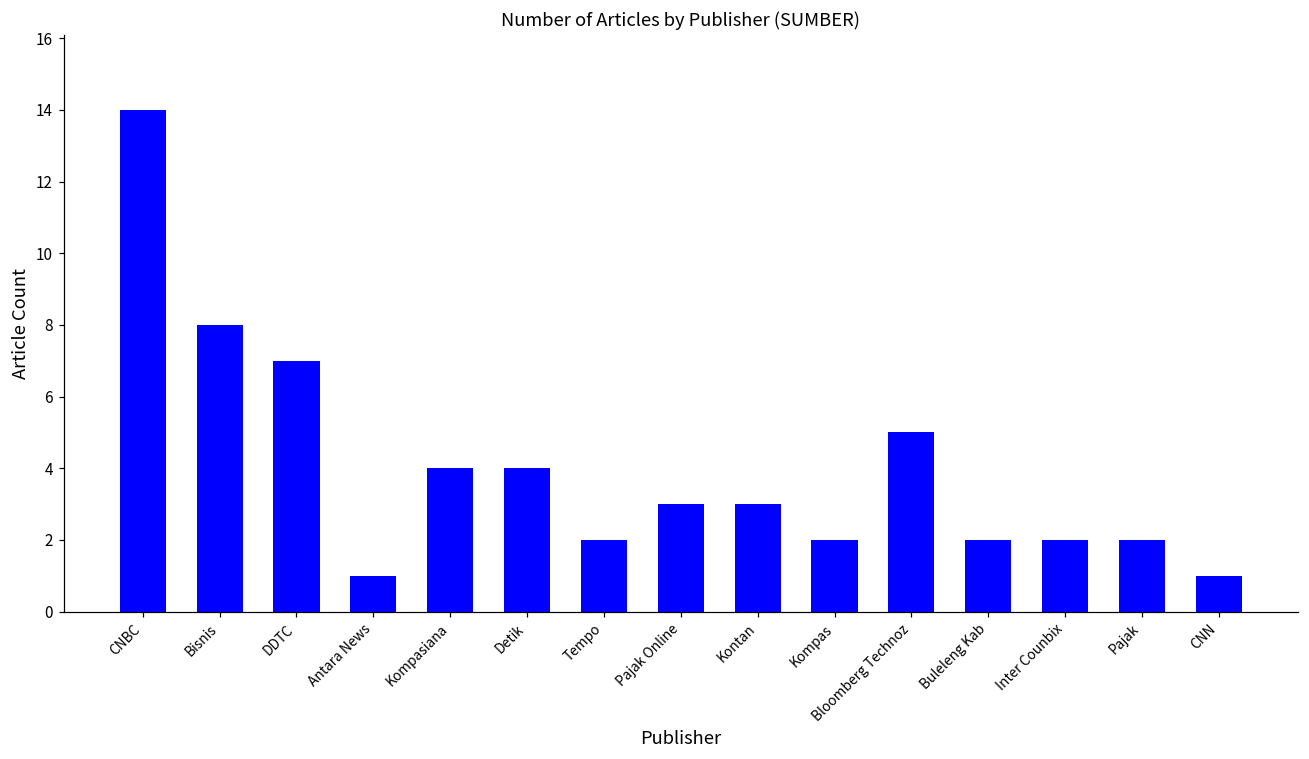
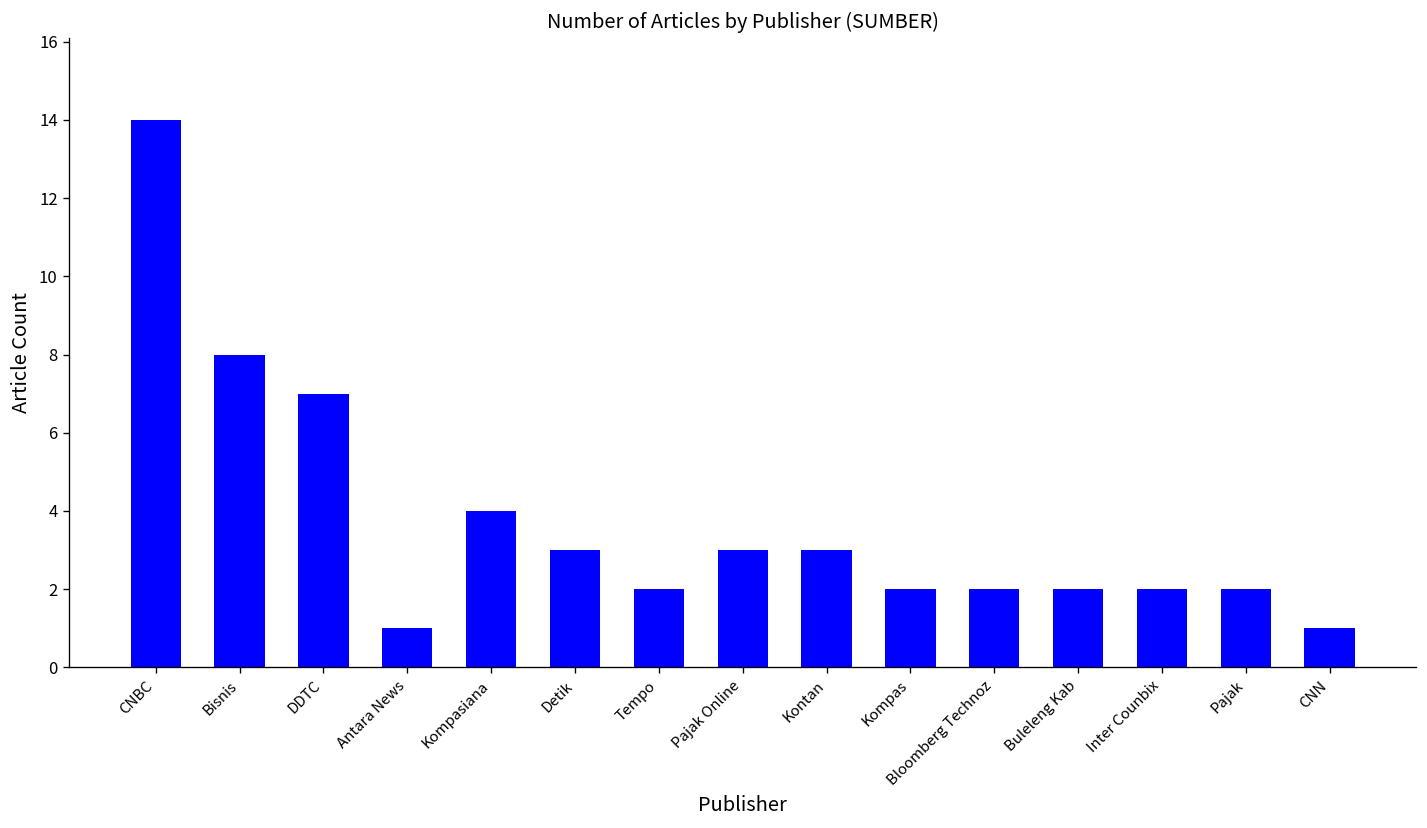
Detik: 4 -> 3
Bloomberg Technoz: 5 -> 2
